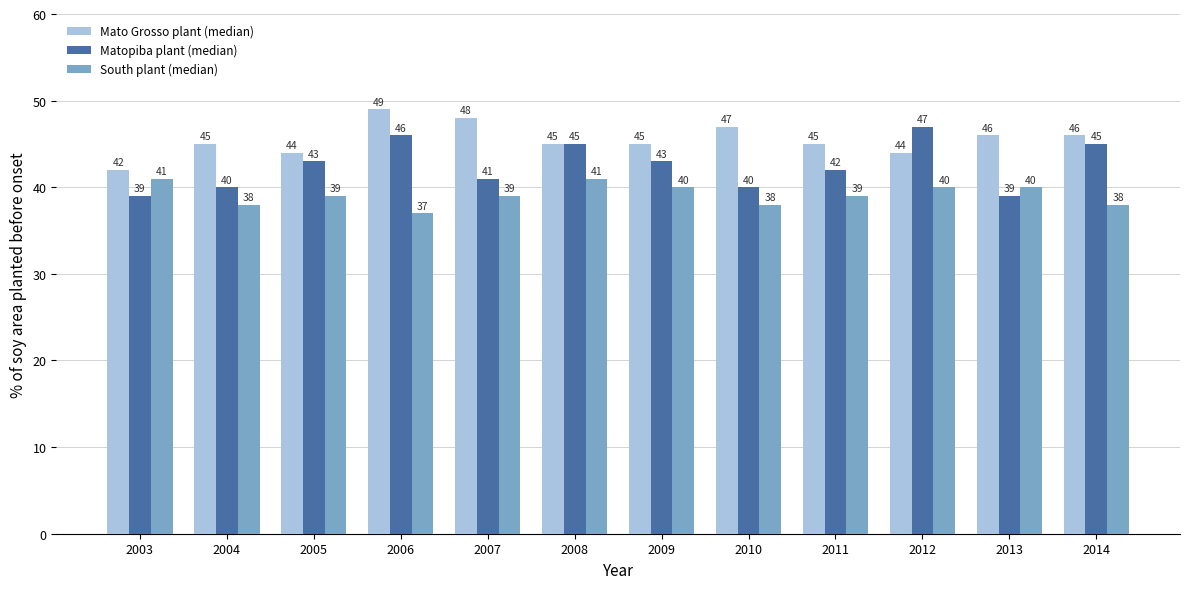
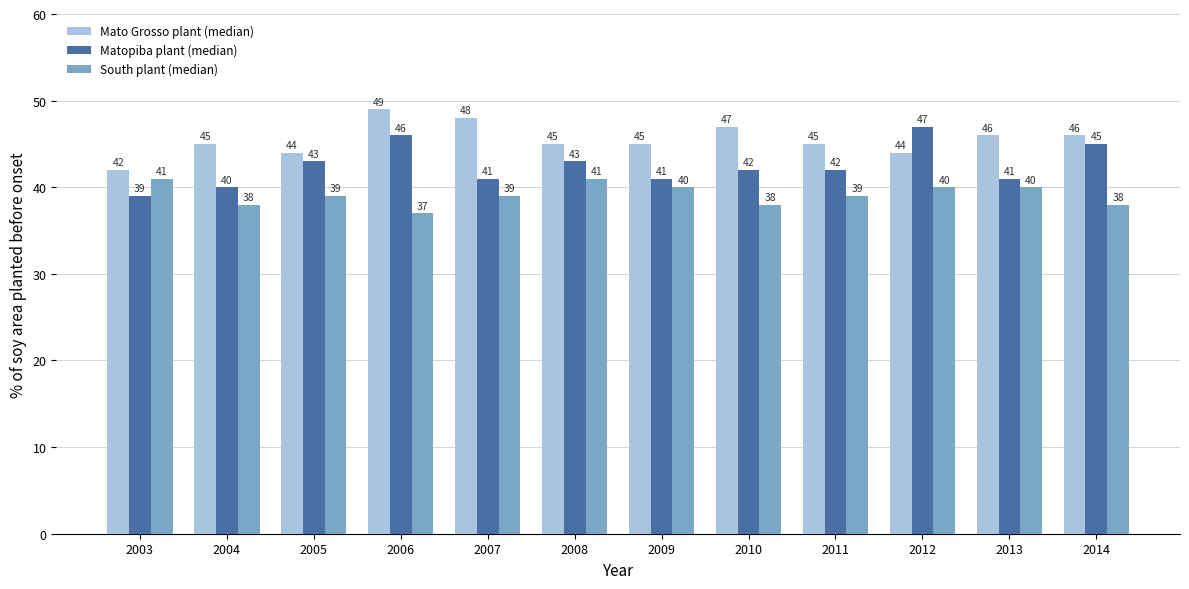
Matopiba plant (median), 2008: 45 -> 43
Matopiba plant (median), 2009: 43 -> 41
Matopiba plant (median), 2010: 40 -> 42
Matopiba plant (median), 2013: 39 -> 41
